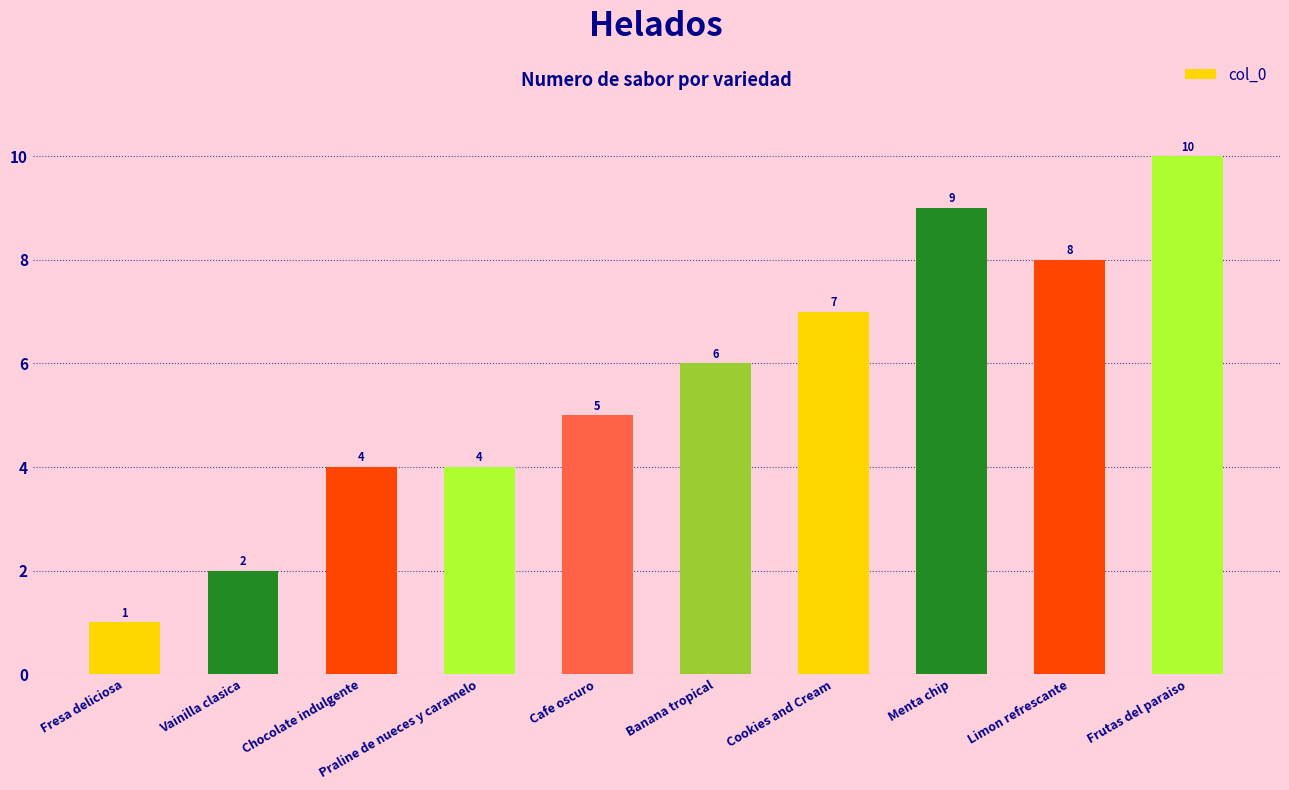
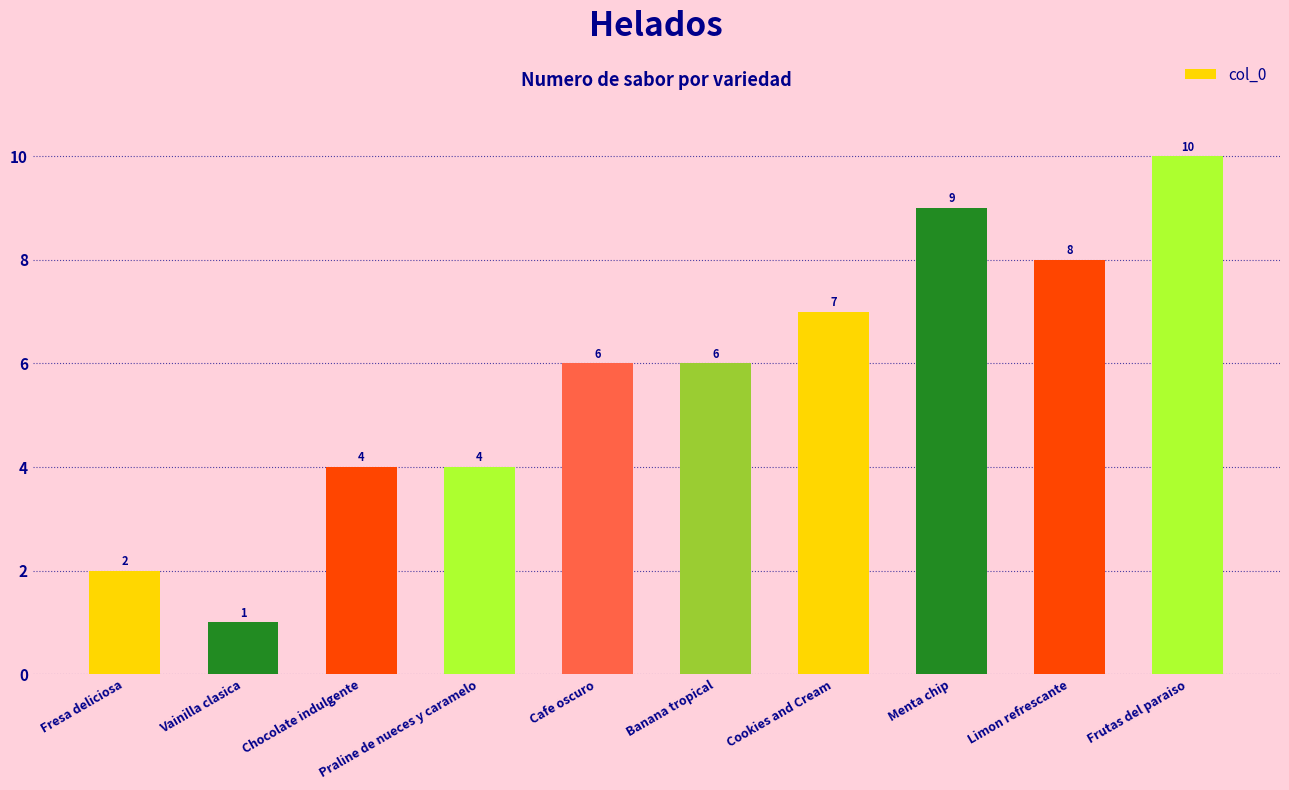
Fresa deliciosa: 1 -> 2
Vainilla clasica: 2 -> 1
Cafe oscuro: 5 -> 6
